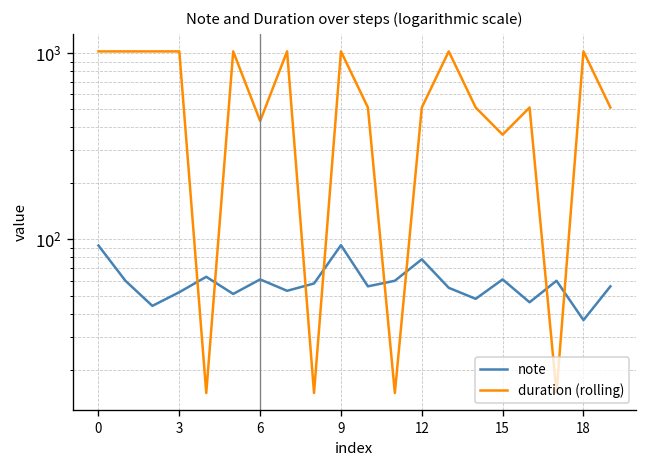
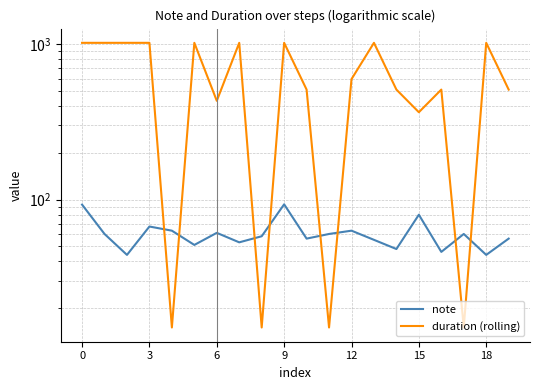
note, 3: 52 -> 67
note, 12: 80 -> 63
duration (rolling), 12: 510 -> 600
note, 15: 61 -> 80
note, 18: 37 -> 44
